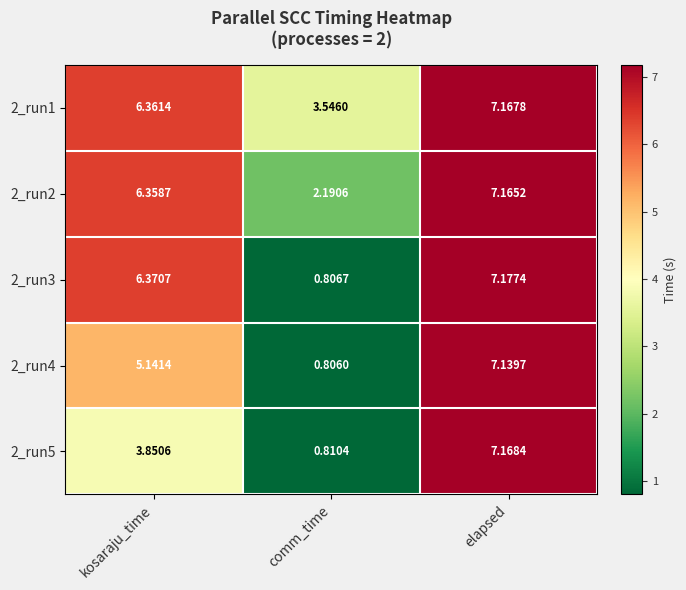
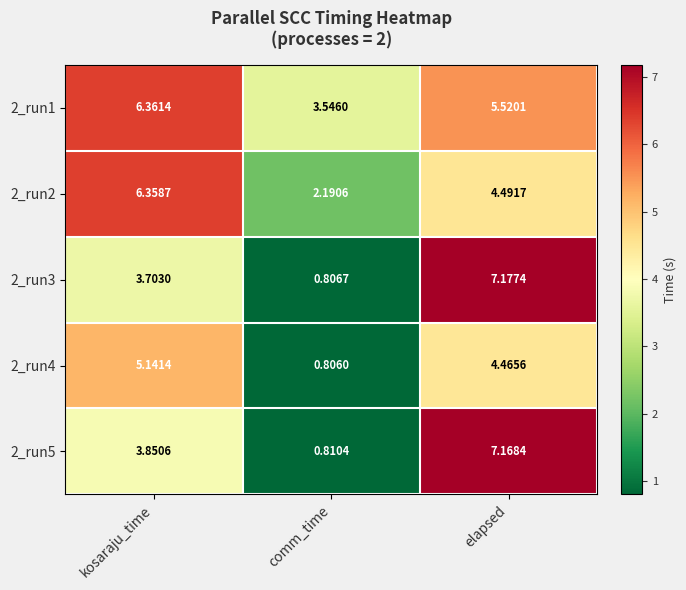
2_run1, elapsed: 7.1678 -> 5.5201
2_run2, elapsed: 7.1652 -> 4.4917
2_run3, kosaraju_time: 6.3707 -> 3.7030
2_run4, elapsed: 7.1397 -> 4.4656
